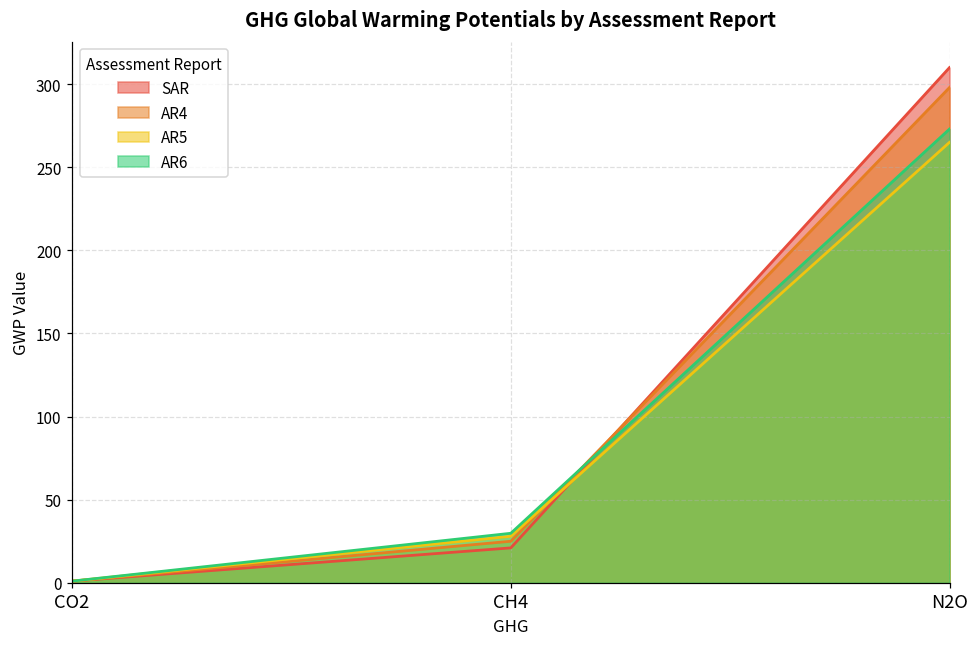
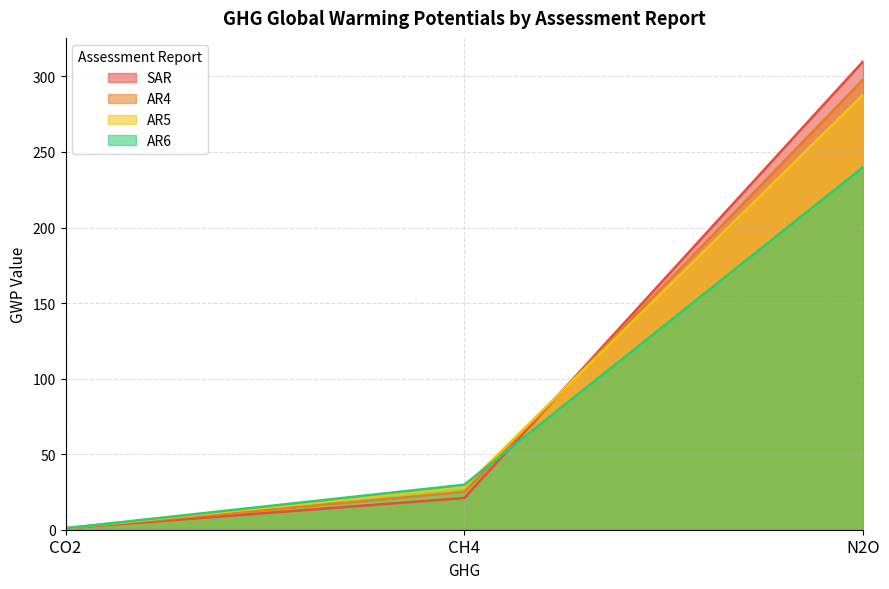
AR5, N2O: 265 -> 288
AR6, N2O: 273 -> 240
